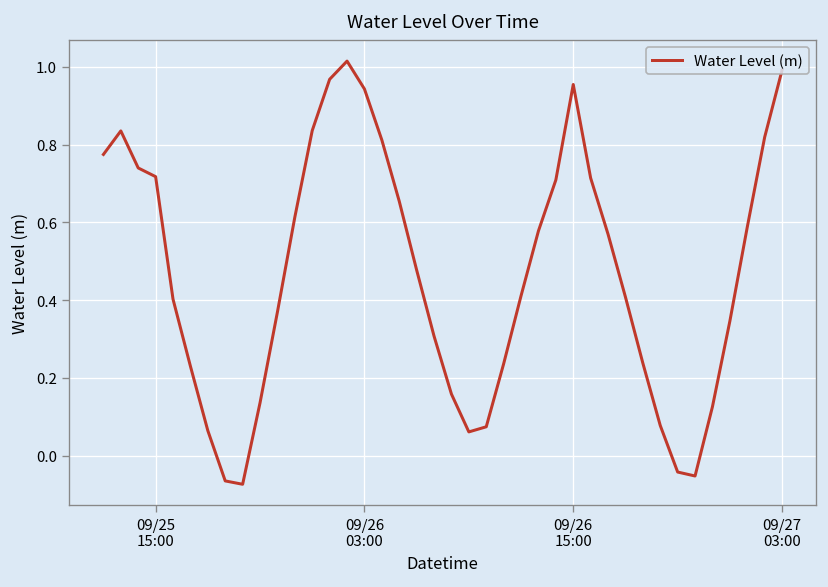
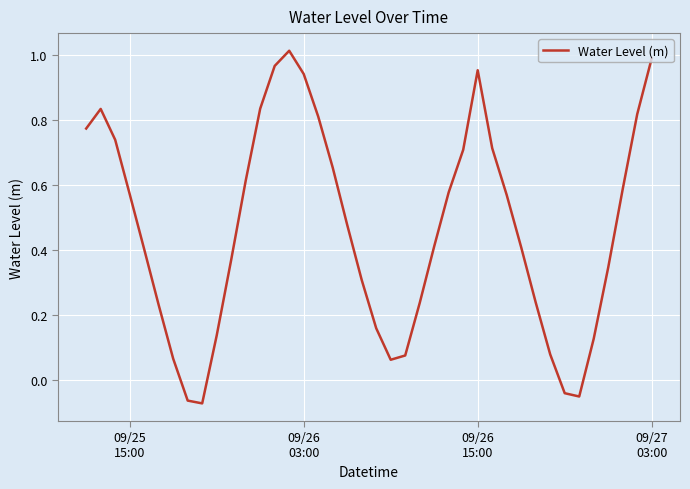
09/25 15:00: 0.72 -> 0.57
